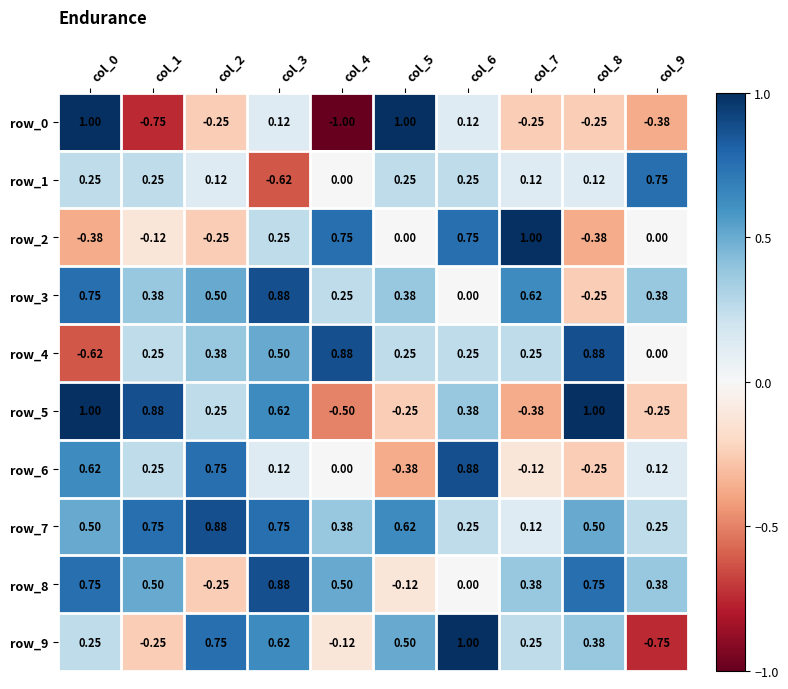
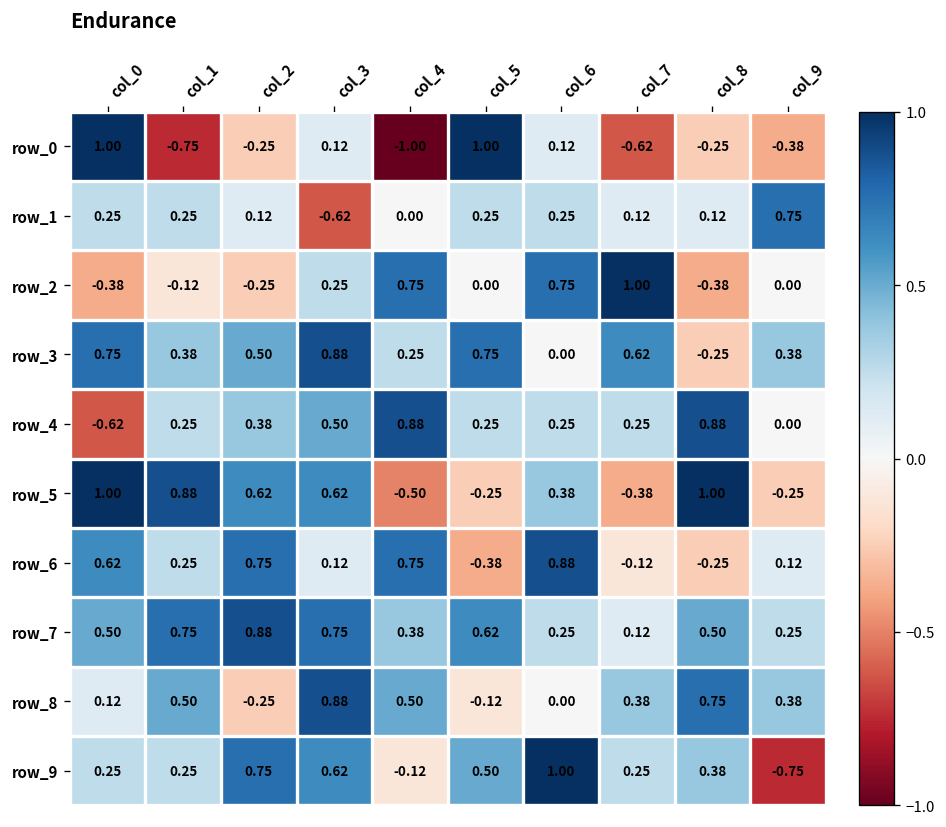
row_0, col_7: -0.25 -> -0.62
row_3, col_5: 0.38 -> 0.75
row_5, col_2: 0.25 -> 0.62
row_6, col_4: 0.00 -> 0.75
row_8, col_0: 0.75 -> 0.12
row_9, col_1: -0.25 -> 0.25
